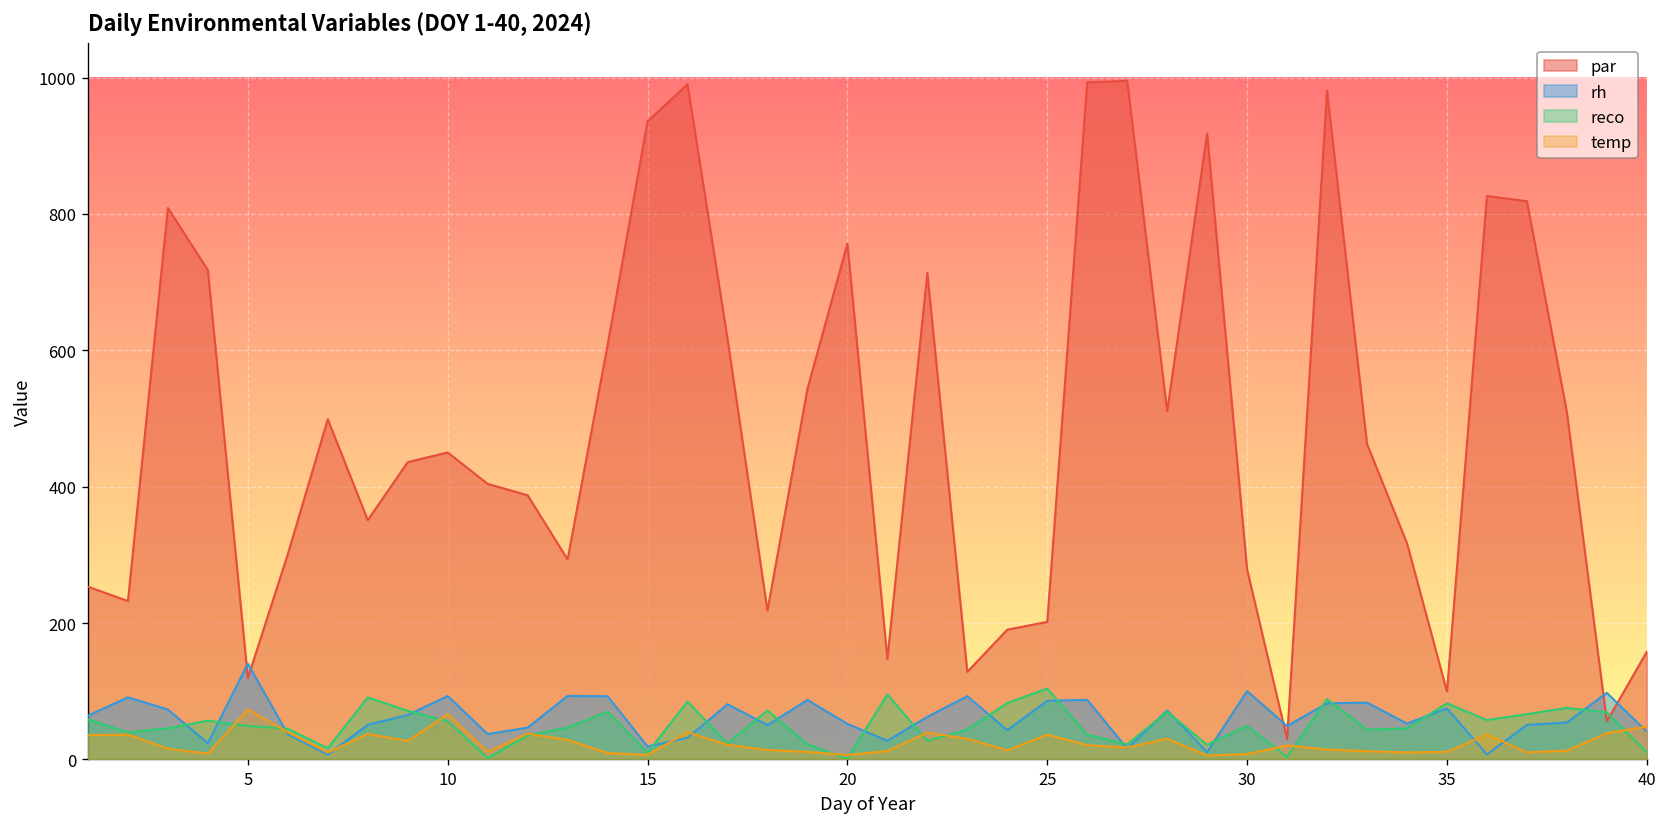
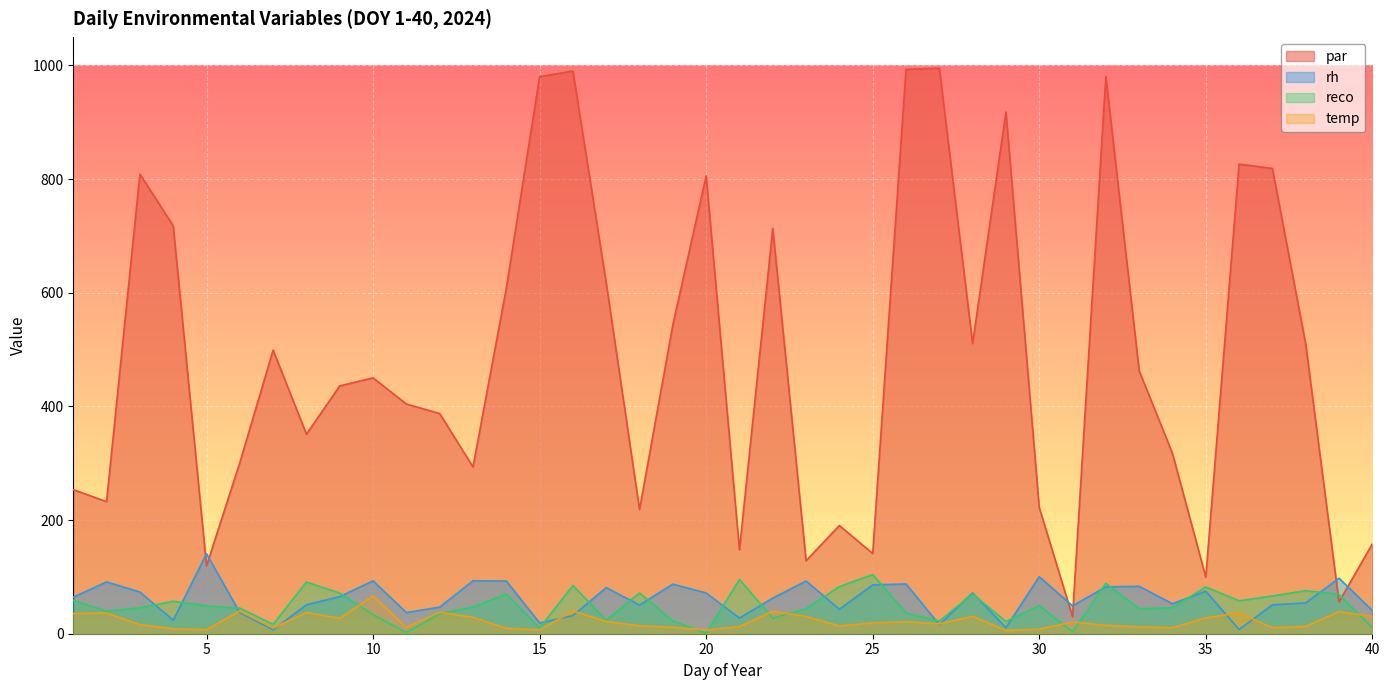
temp, 5: 70 -> 10
reco, 10: 60 -> 30
par, 15: 940 -> 980
par, 20: 760 -> 810
rh, 20: 50 -> 70
par, 25: 200 -> 140
temp, 25: 40 -> 20
par, 30: 280 -> 220
temp, 35: 10 -> 30
temp, 40: 50 -> 30
